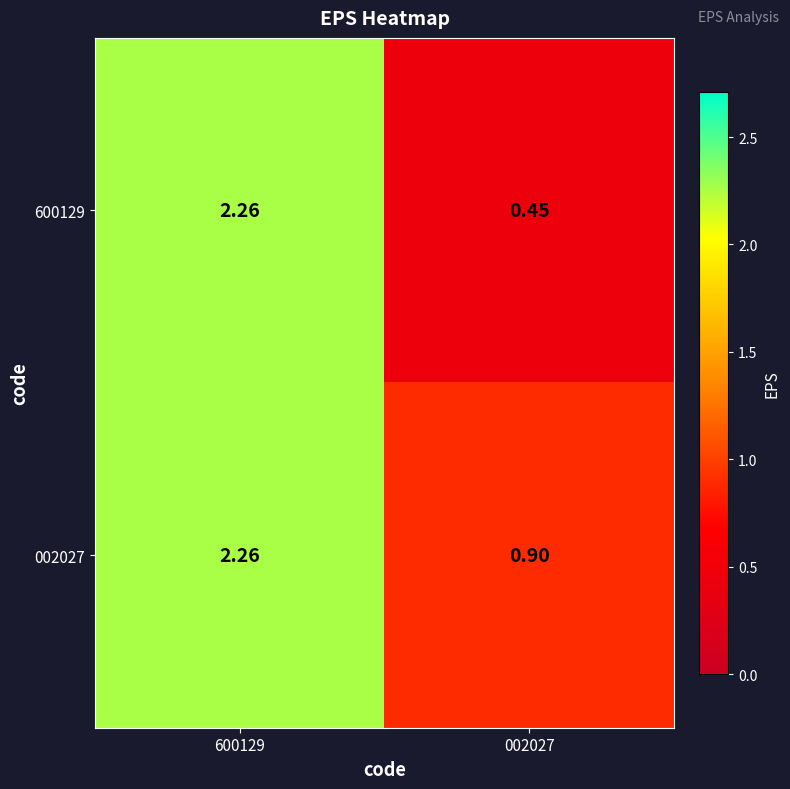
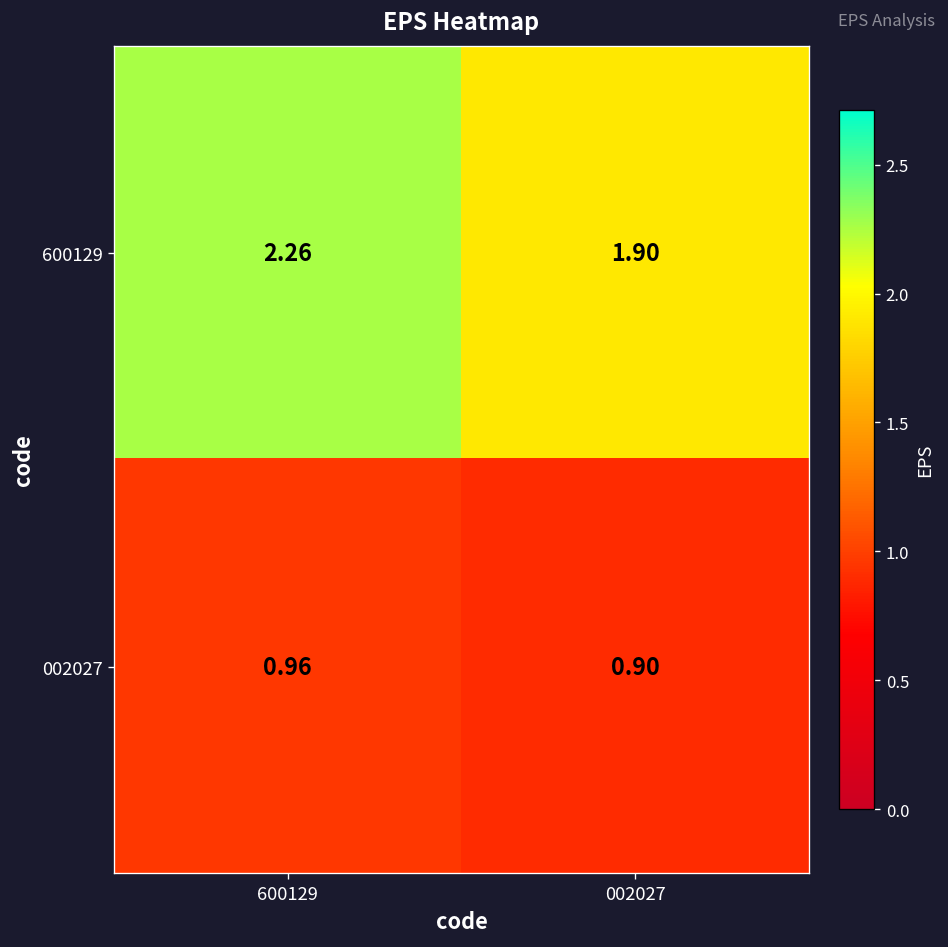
600129, 002027: 0.45 -> 1.90
002027, 600129: 2.26 -> 0.96
